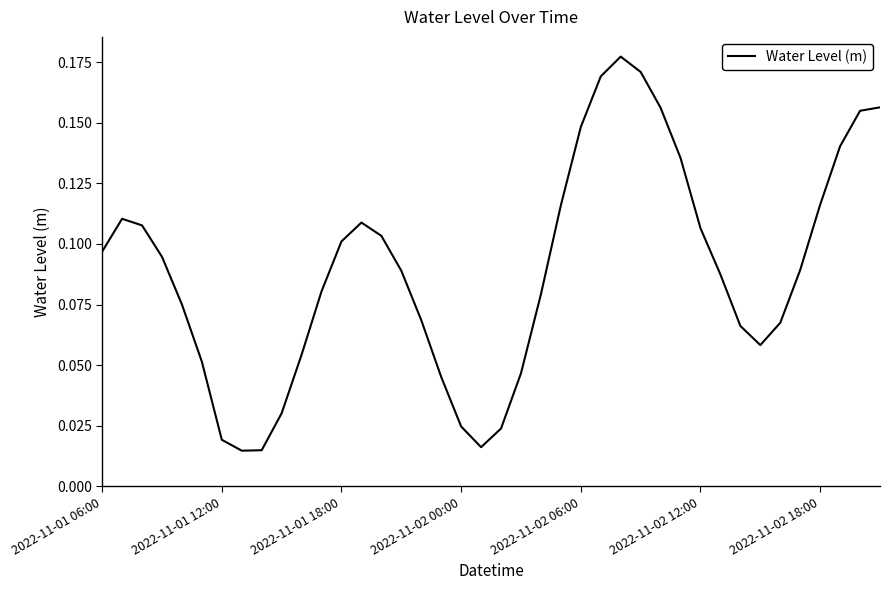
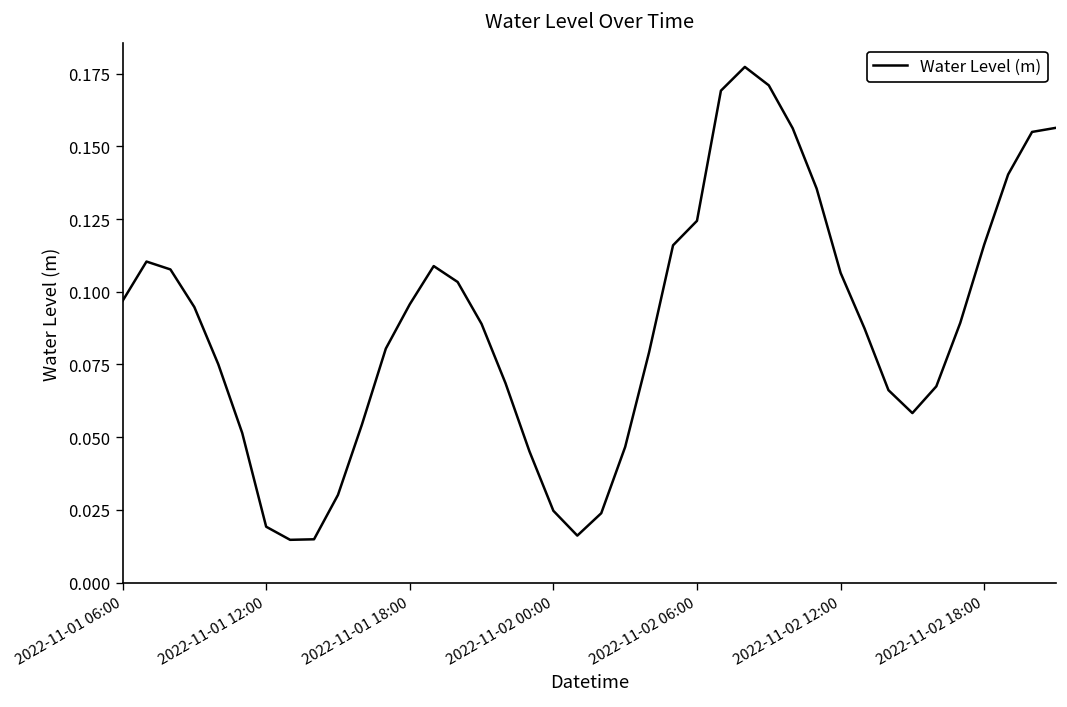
2022-11-01 18:00: 0.101 -> 0.096
2022-11-02 06:00: 0.148 -> 0.124
